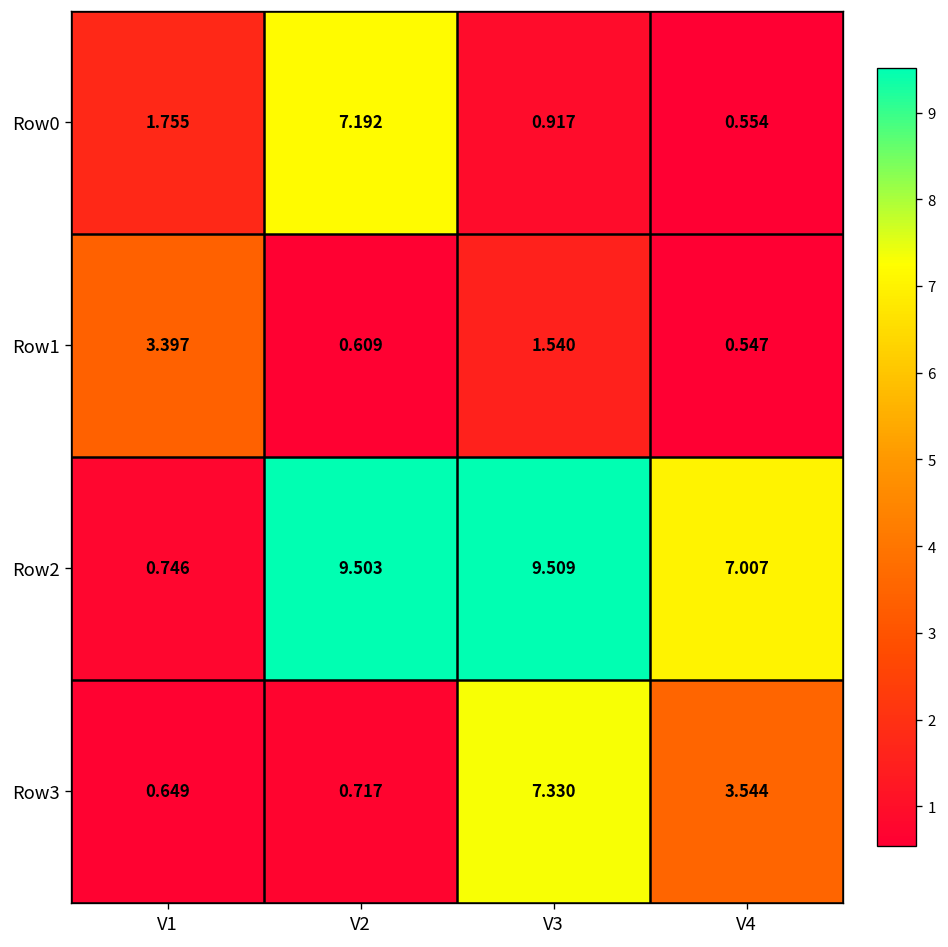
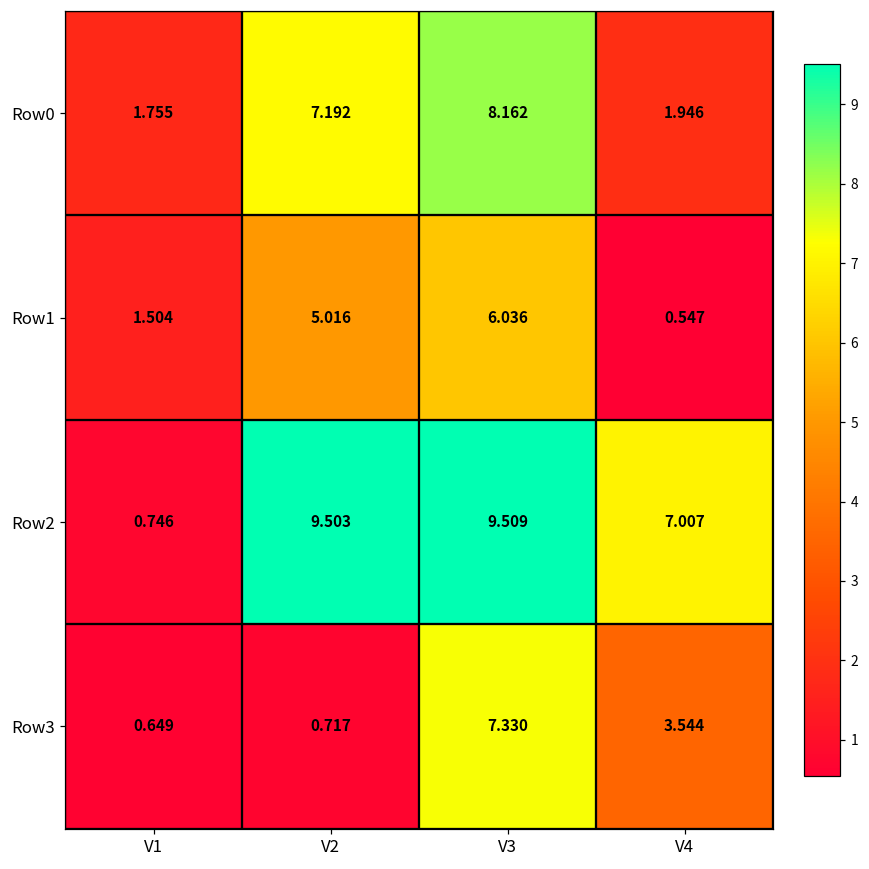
Row0, V3: 0.917 -> 8.162
Row0, V4: 0.554 -> 1.946
Row1, V1: 3.397 -> 1.504
Row1, V2: 0.609 -> 5.016
Row1, V3: 1.540 -> 6.036
